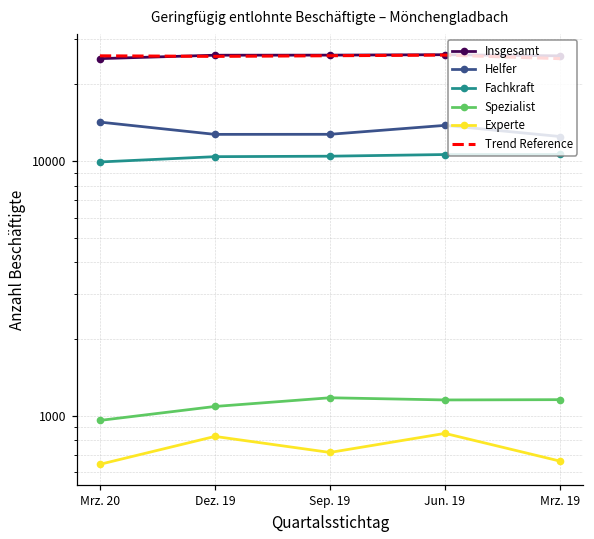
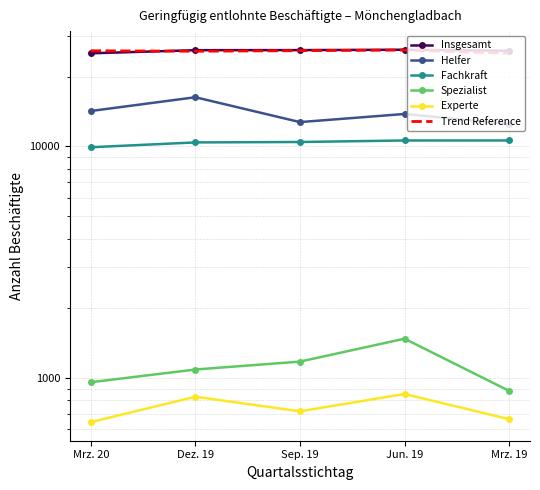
Helfer, Dez. 19: 13000 -> 16000
Spezialist, Jun. 19: 1200 -> 1500
Spezialist, Mrz. 19: 1200 -> 880
